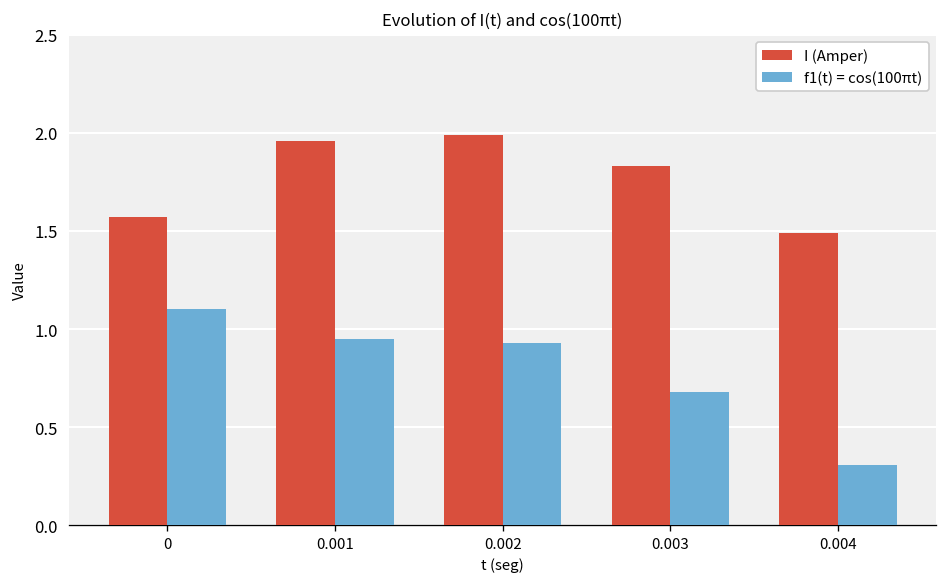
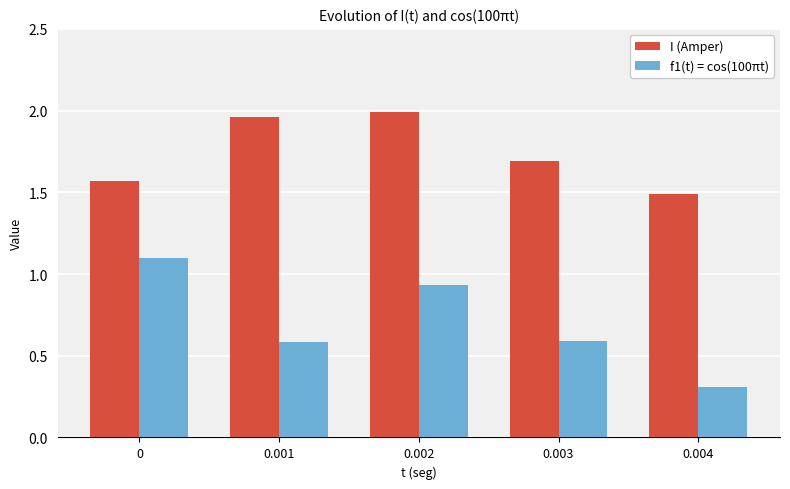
f1(t) = cos(100πt), 0.001: 0.95 -> 0.59
I (Amper), 0.003: 1.83 -> 1.69
f1(t) = cos(100πt), 0.003: 0.68 -> 0.59
